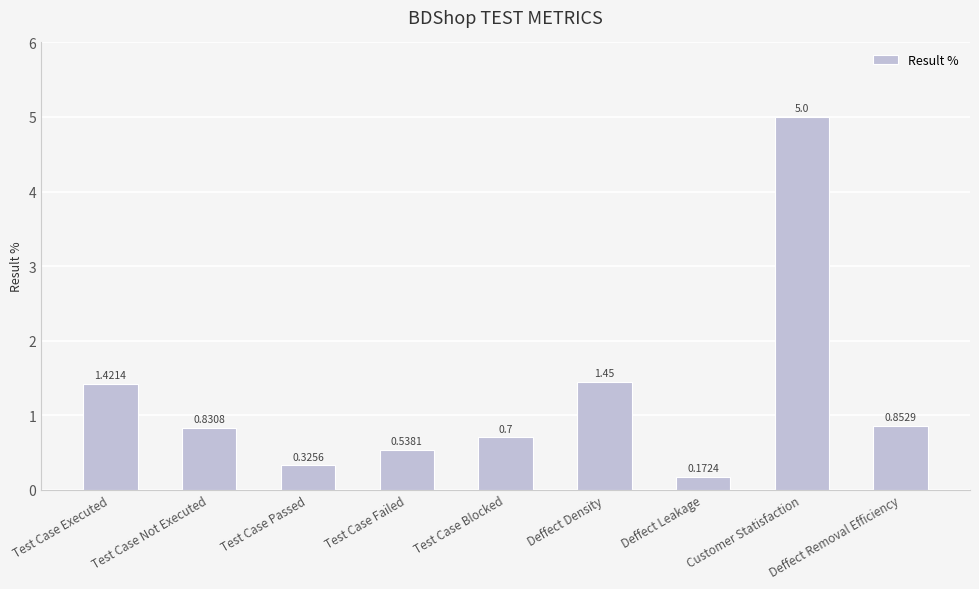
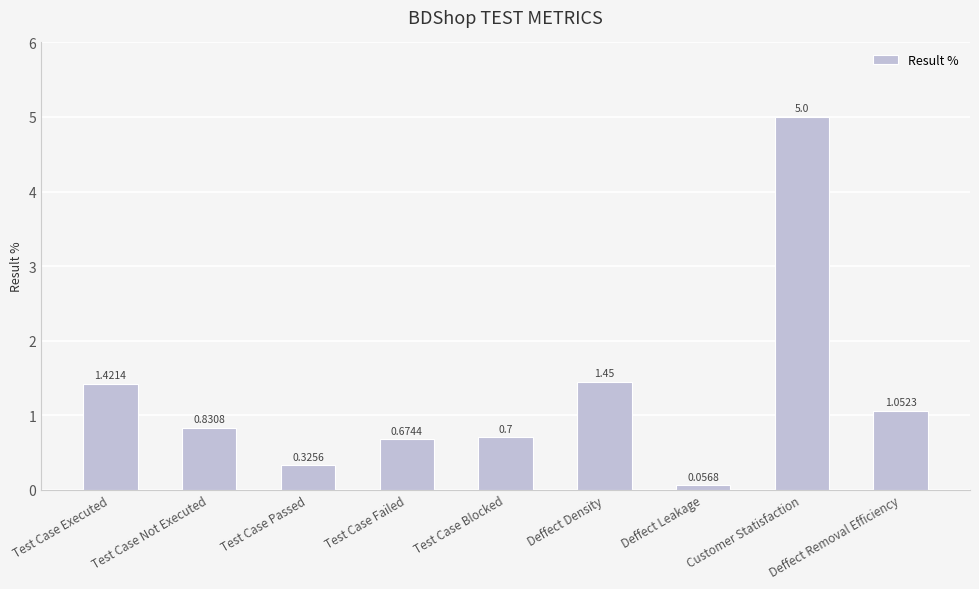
Test Case Failed: 0.5381 -> 0.6744
Deffect Leakage: 0.1724 -> 0.0568
Deffect Removal Efficiency: 0.8529 -> 1.0523
